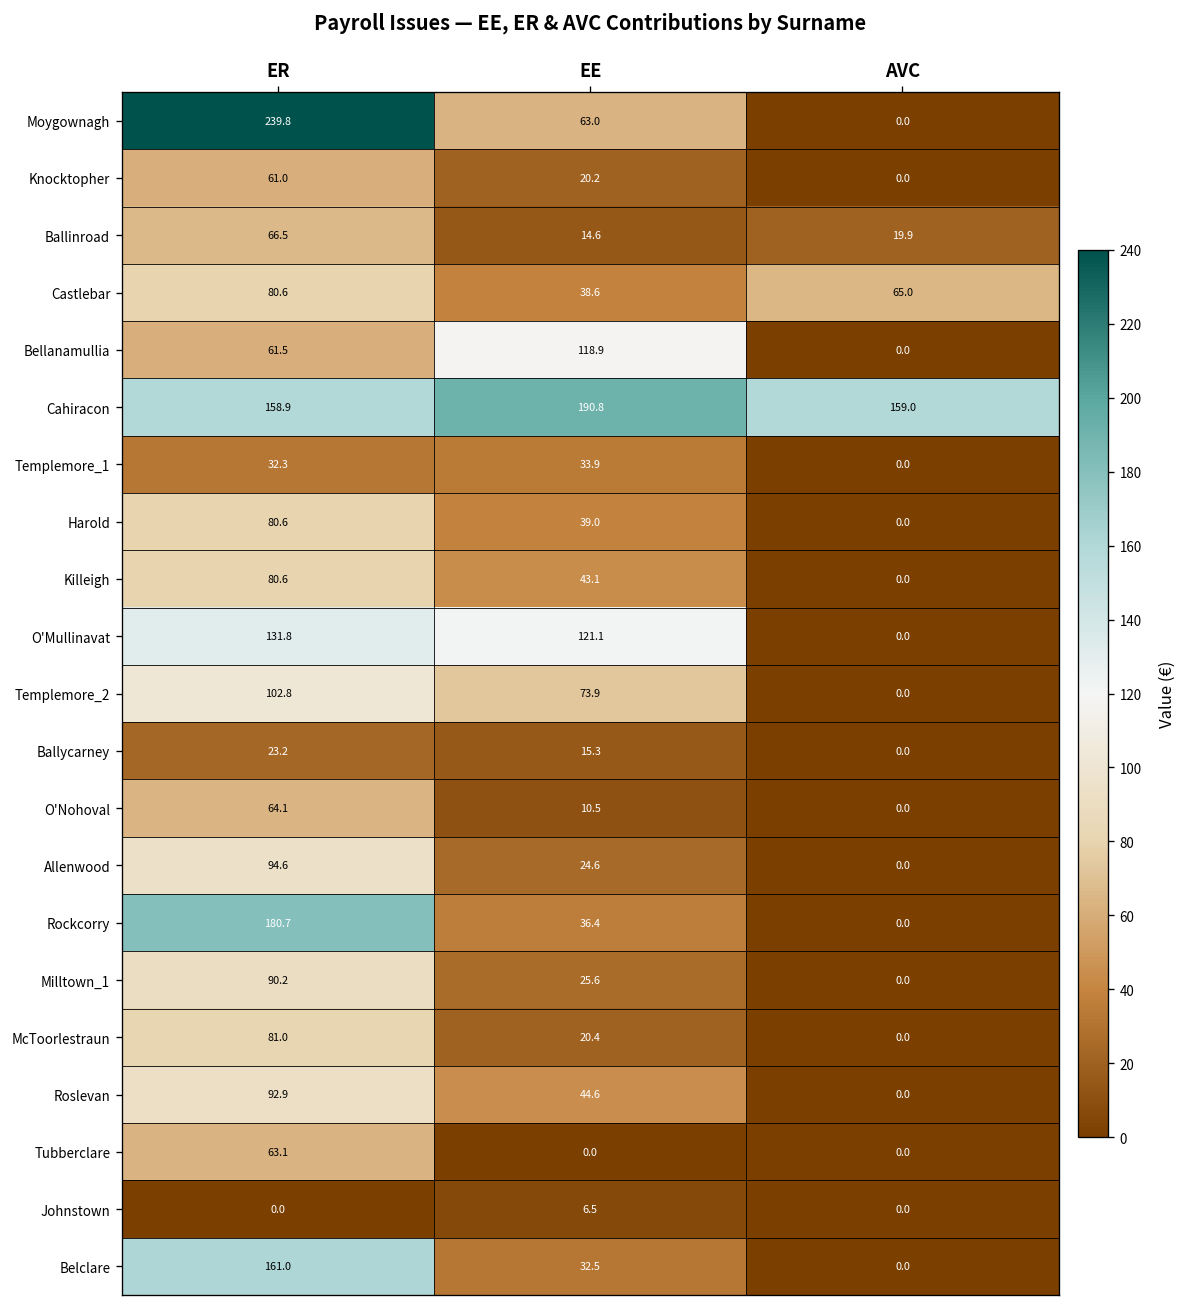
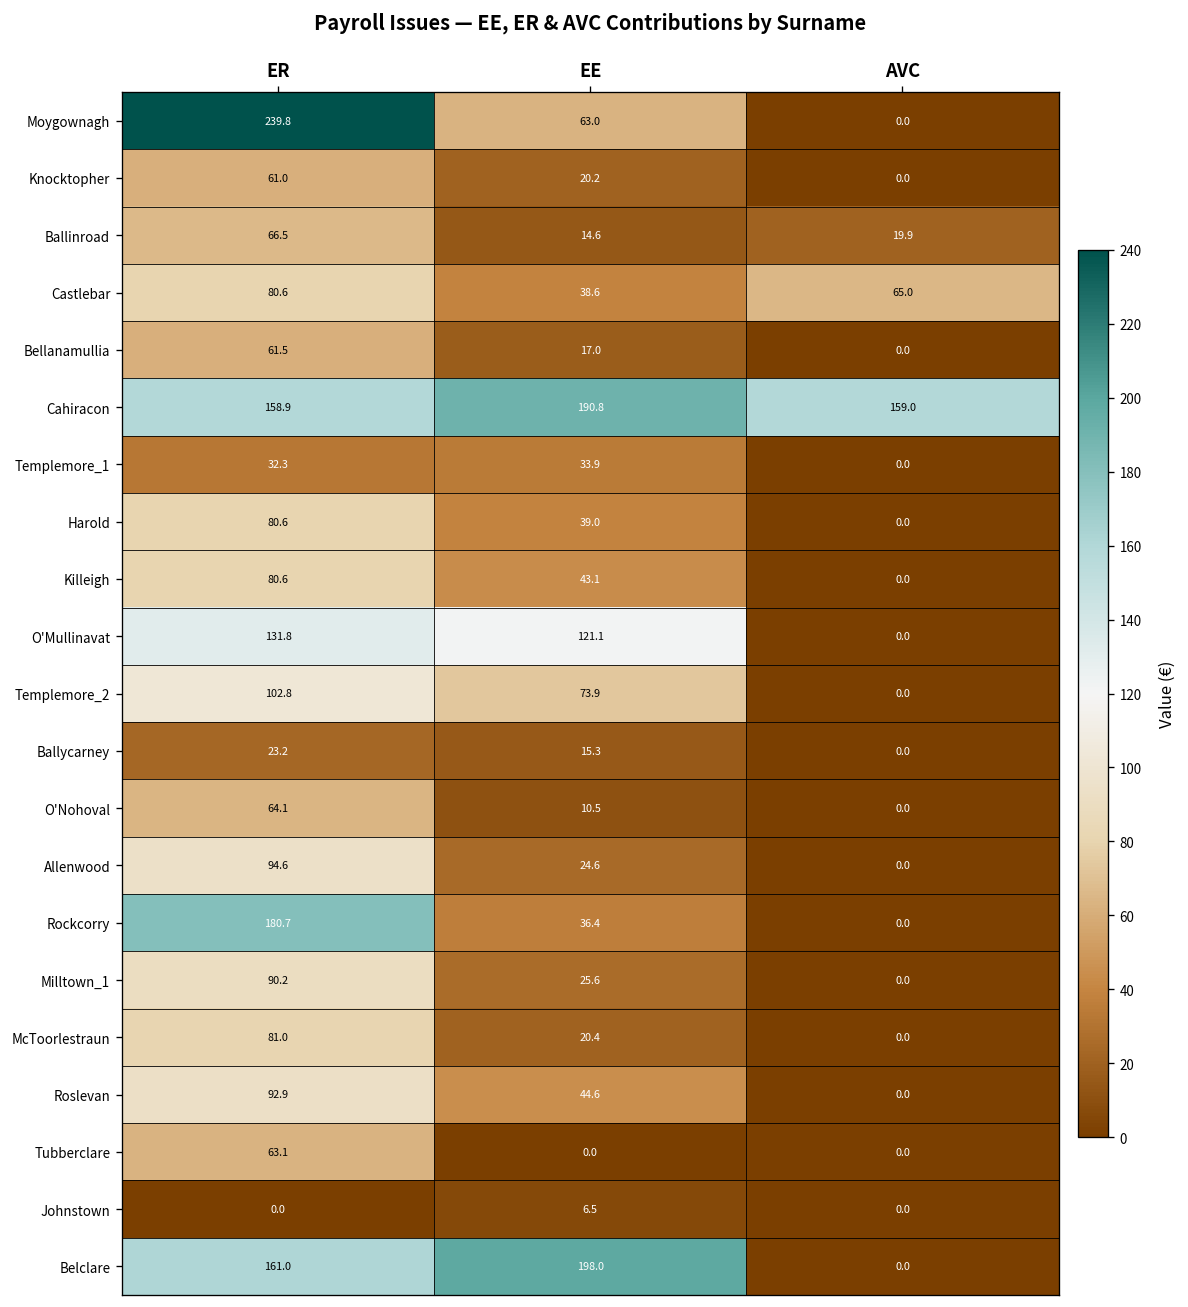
Bellanamullia, EE: 118.9 -> 17.0
Belclare, EE: 32.5 -> 198.0
